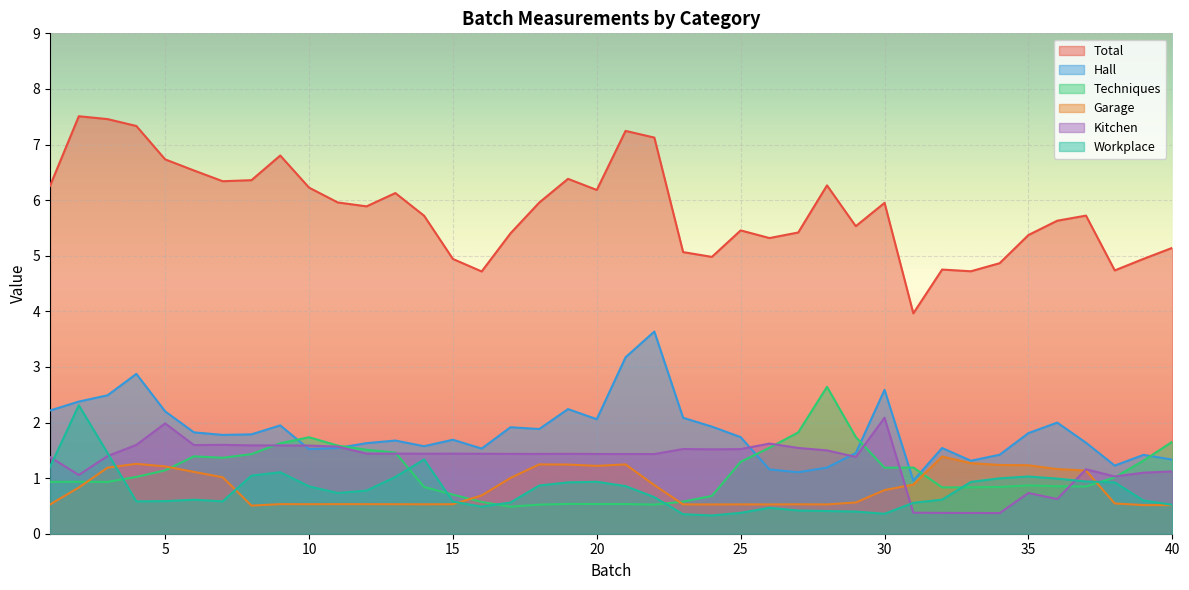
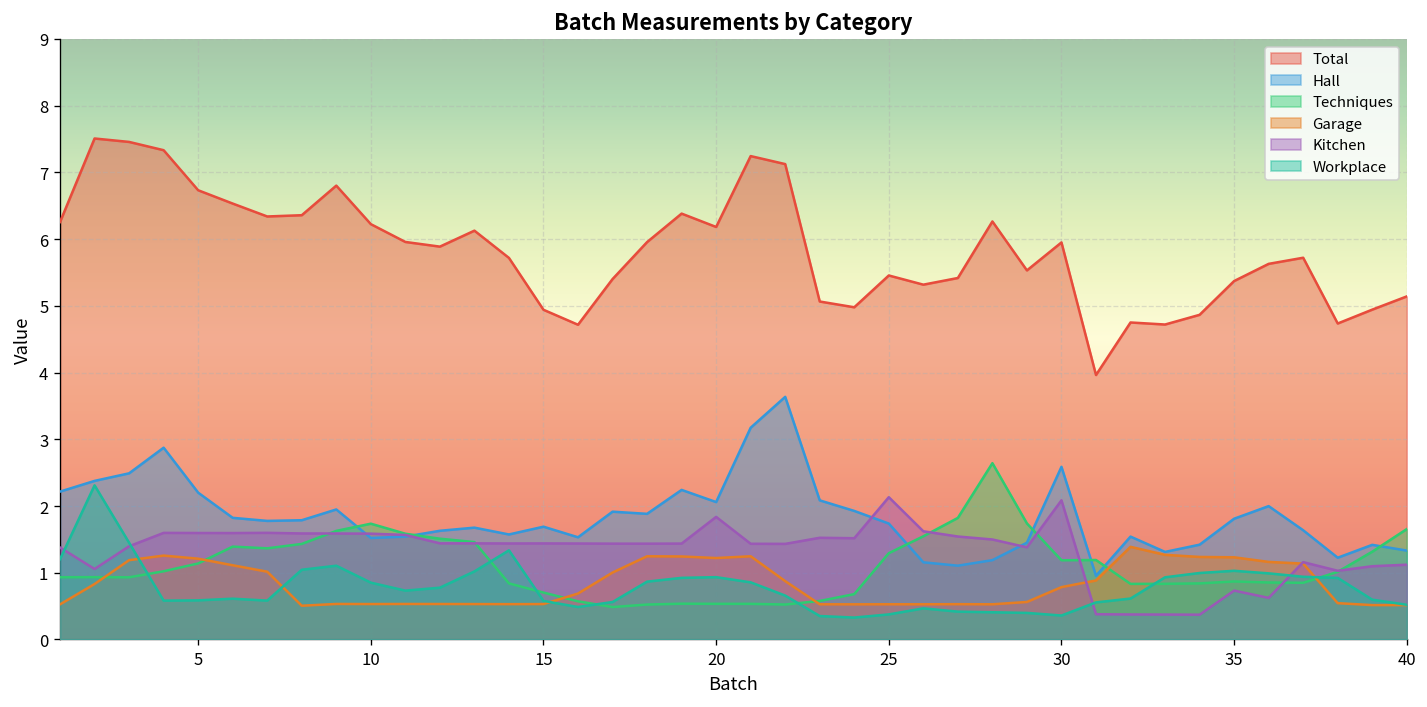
Kitchen, 5: 2.0 -> 1.6
Kitchen, 20: 1.4 -> 1.8
Kitchen, 25: 1.5 -> 2.1
